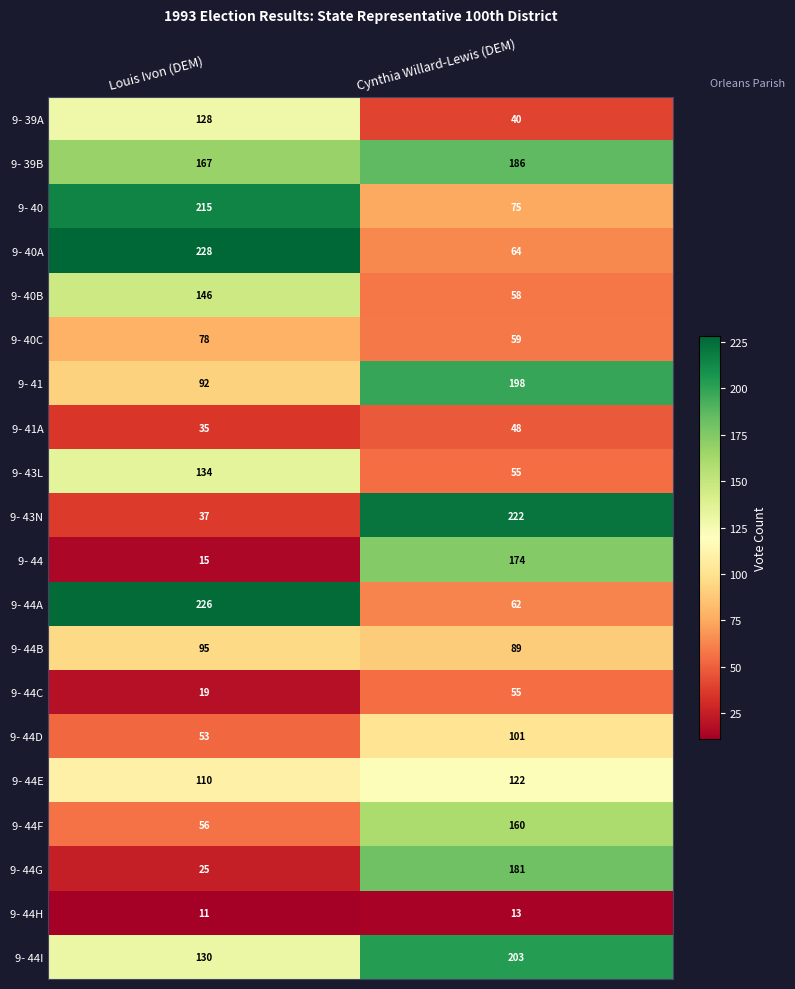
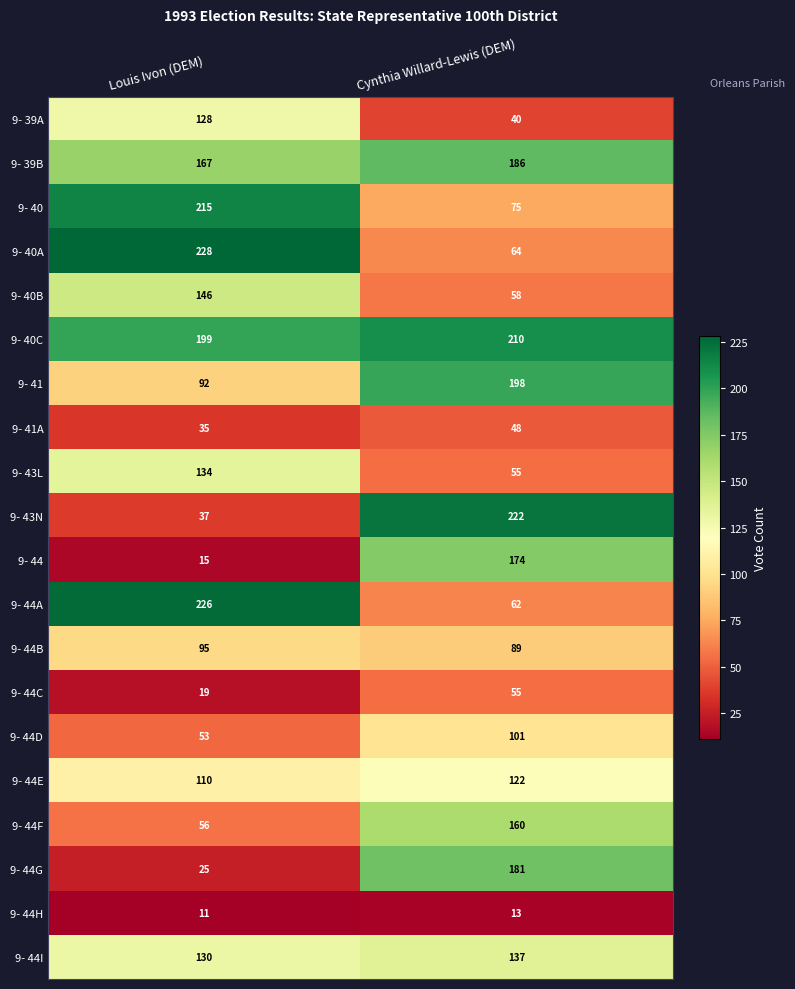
9- 40C, Louis Ivon (DEM): 78 -> 199
9- 40C, Cynthia Willard-Lewis (DEM): 59 -> 210
9- 44I, Cynthia Willard-Lewis (DEM): 203 -> 137
